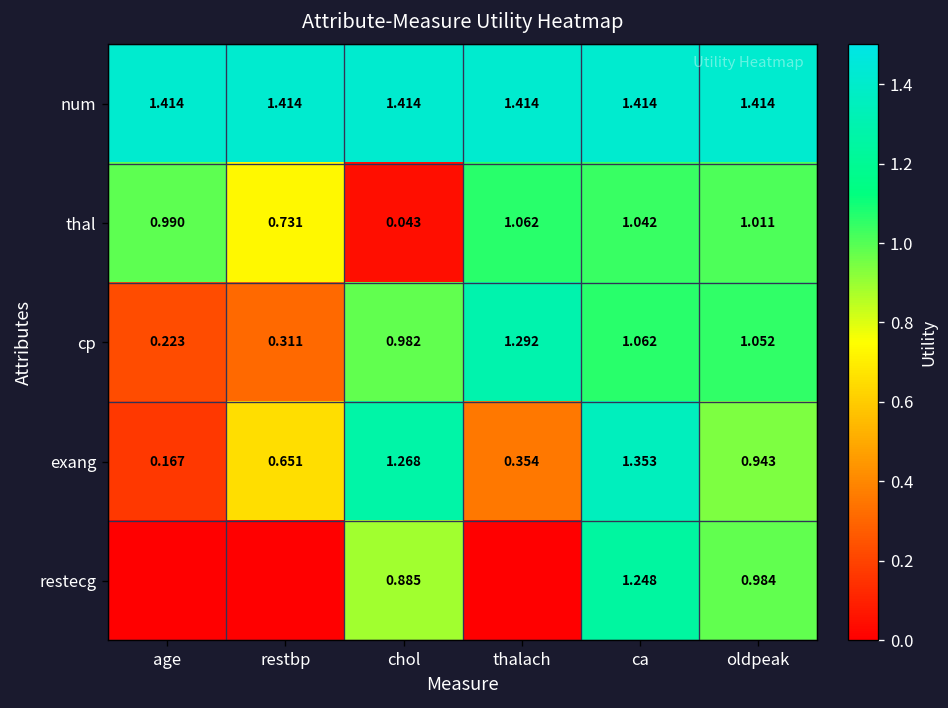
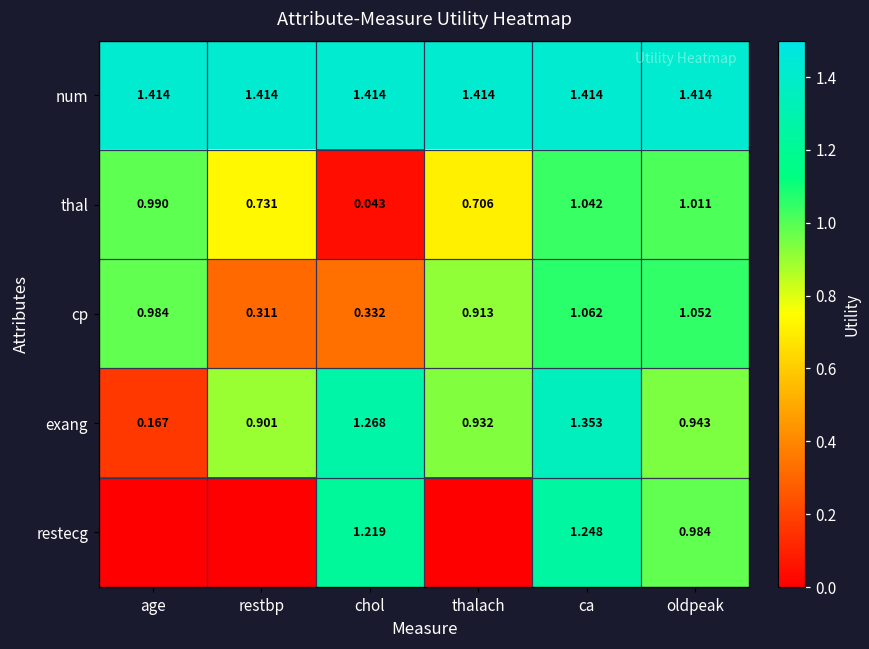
thal, thalach: 1.062 -> 0.706
cp, age: 0.223 -> 0.984
cp, chol: 0.982 -> 0.332
cp, thalach: 1.292 -> 0.913
exang, restbp: 0.651 -> 0.901
exang, thalach: 0.354 -> 0.932
restecg, chol: 0.885 -> 1.219
